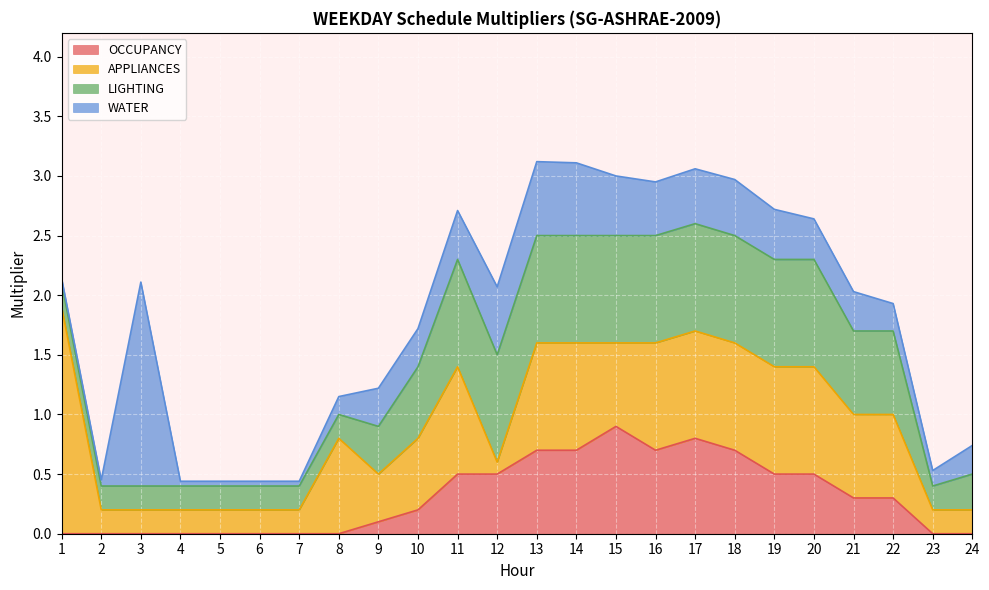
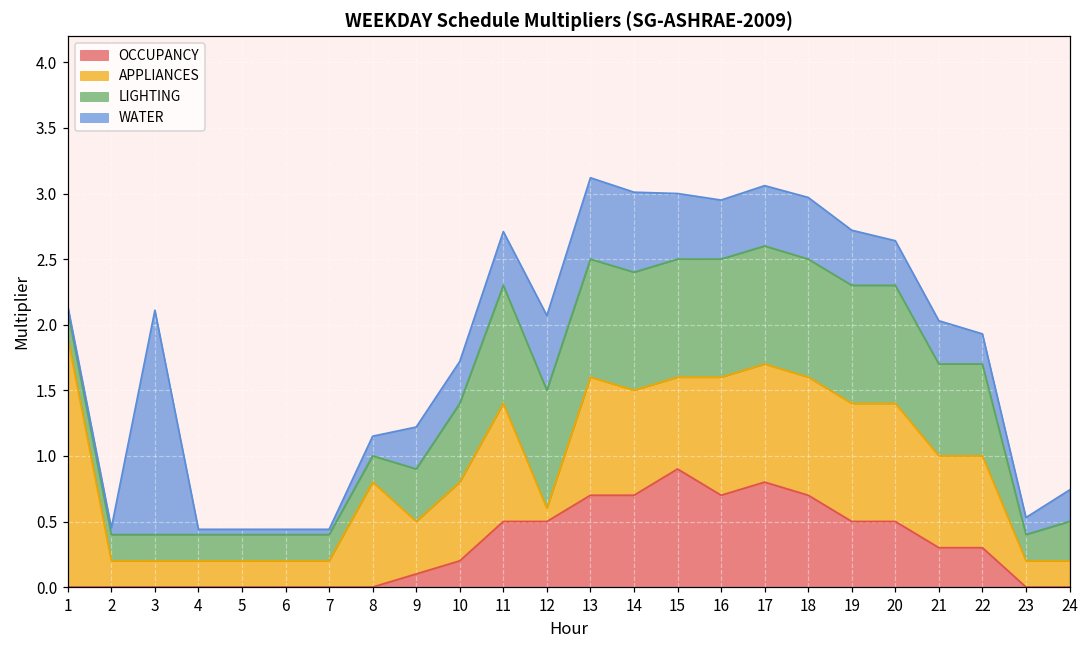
APPLIANCES, 14: 0.9 -> 0.8
